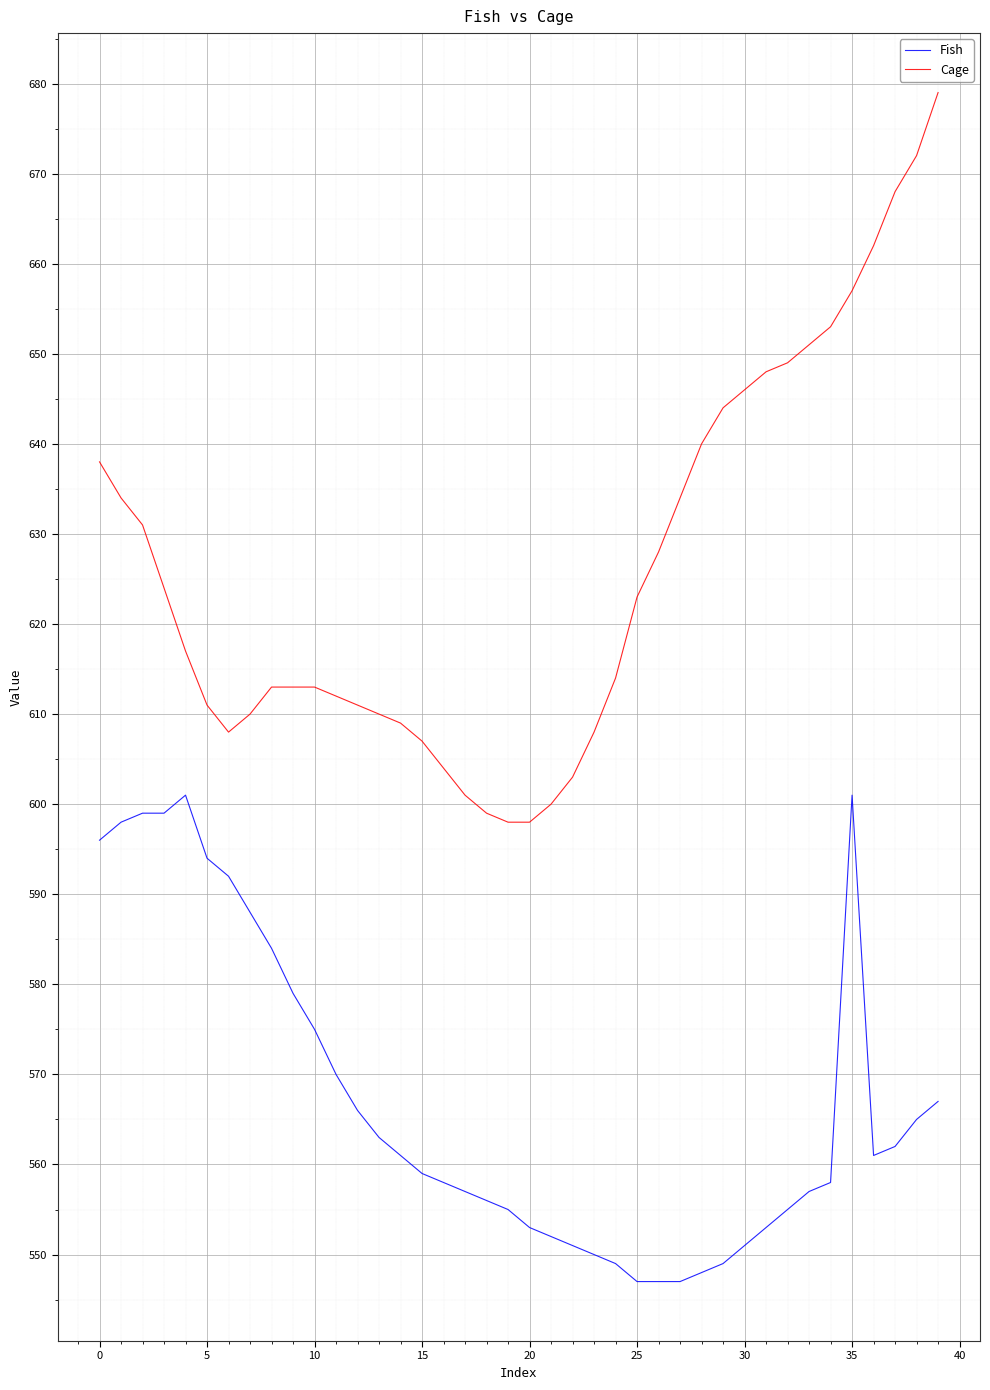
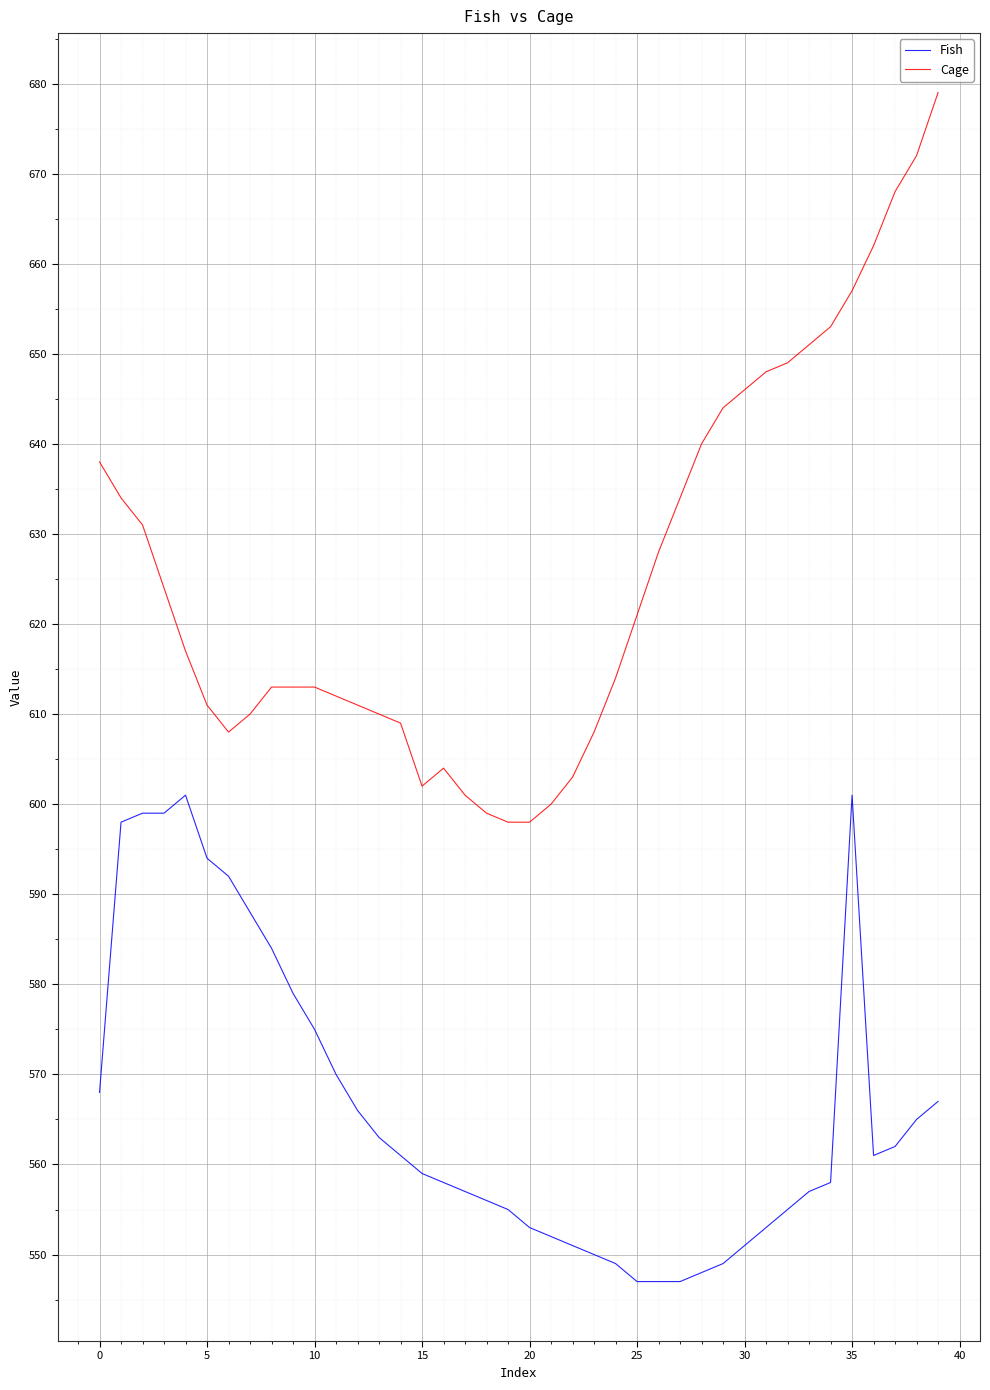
Fish, 0: 596 -> 568
Cage, 15: 607 -> 602
Cage, 25: 623 -> 621
